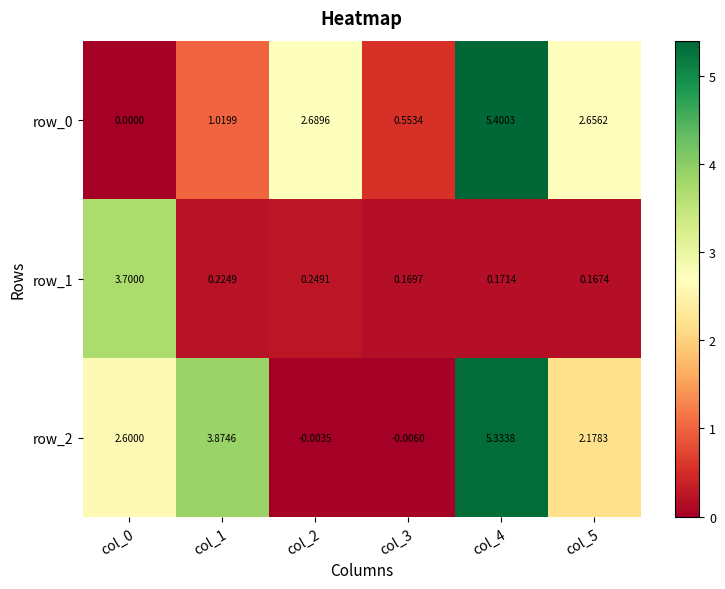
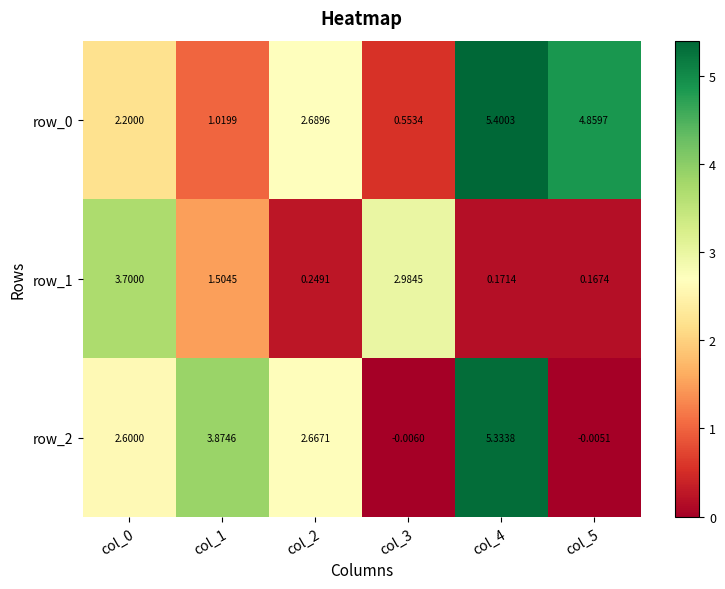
row_0, col_0: 0.0000 -> 2.2000
row_0, col_5: 2.6562 -> 4.8597
row_1, col_1: 0.2249 -> 1.5045
row_1, col_3: 0.1697 -> 2.9845
row_2, col_2: -0.0035 -> 2.6671
row_2, col_5: 2.1783 -> -0.0051
